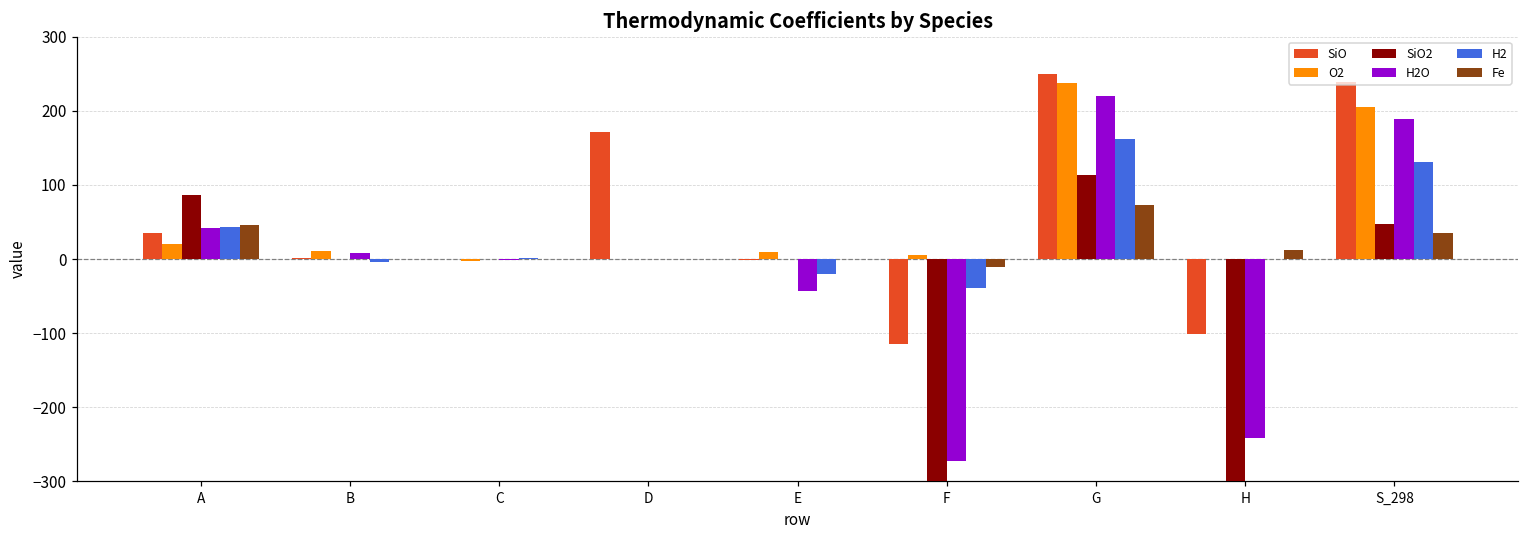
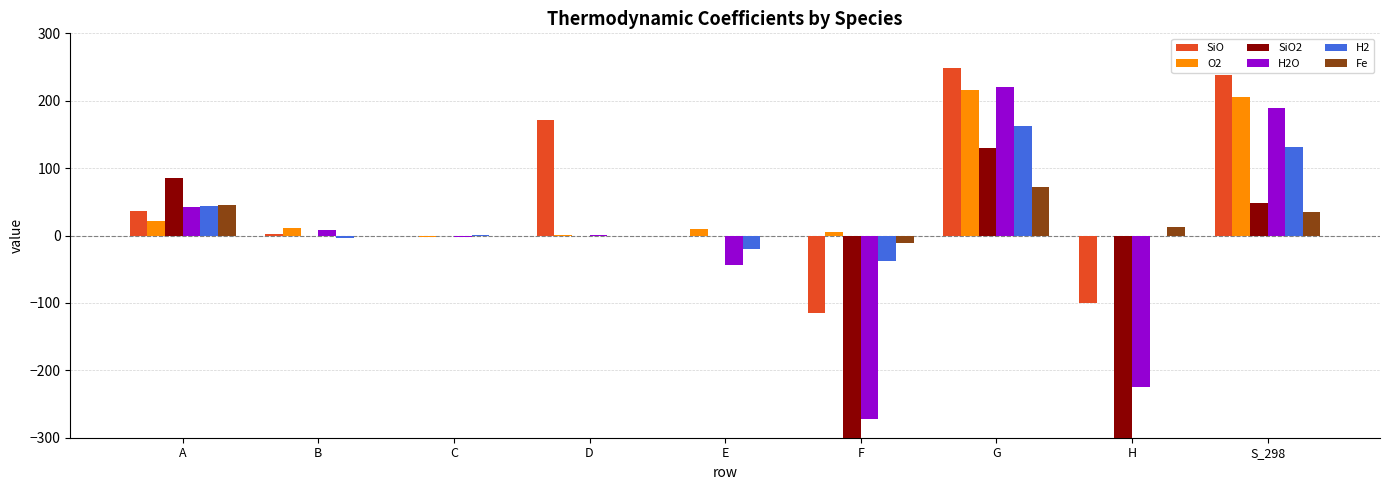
O2, G: 240 -> 220
SiO2, G: 110 -> 130
H2O, H: -240 -> -230
